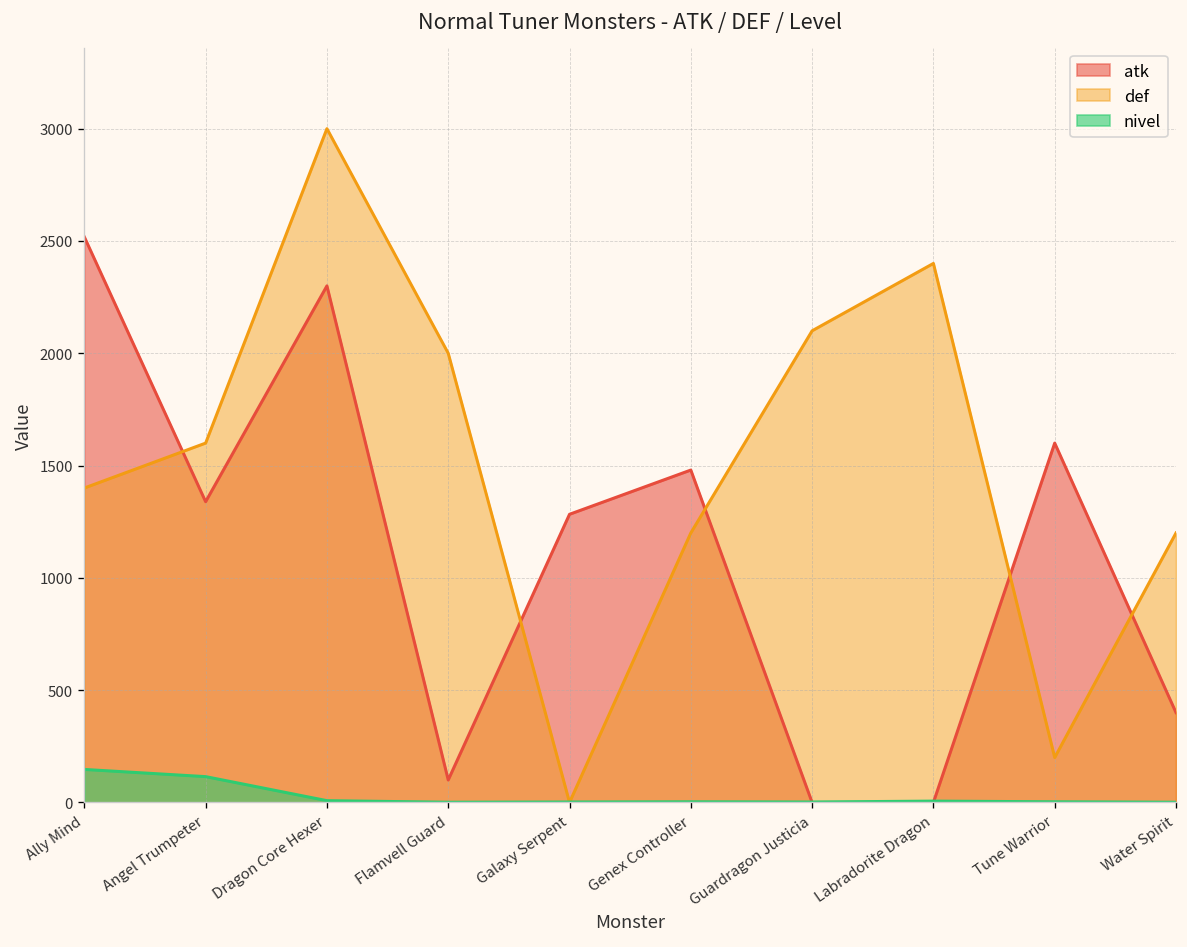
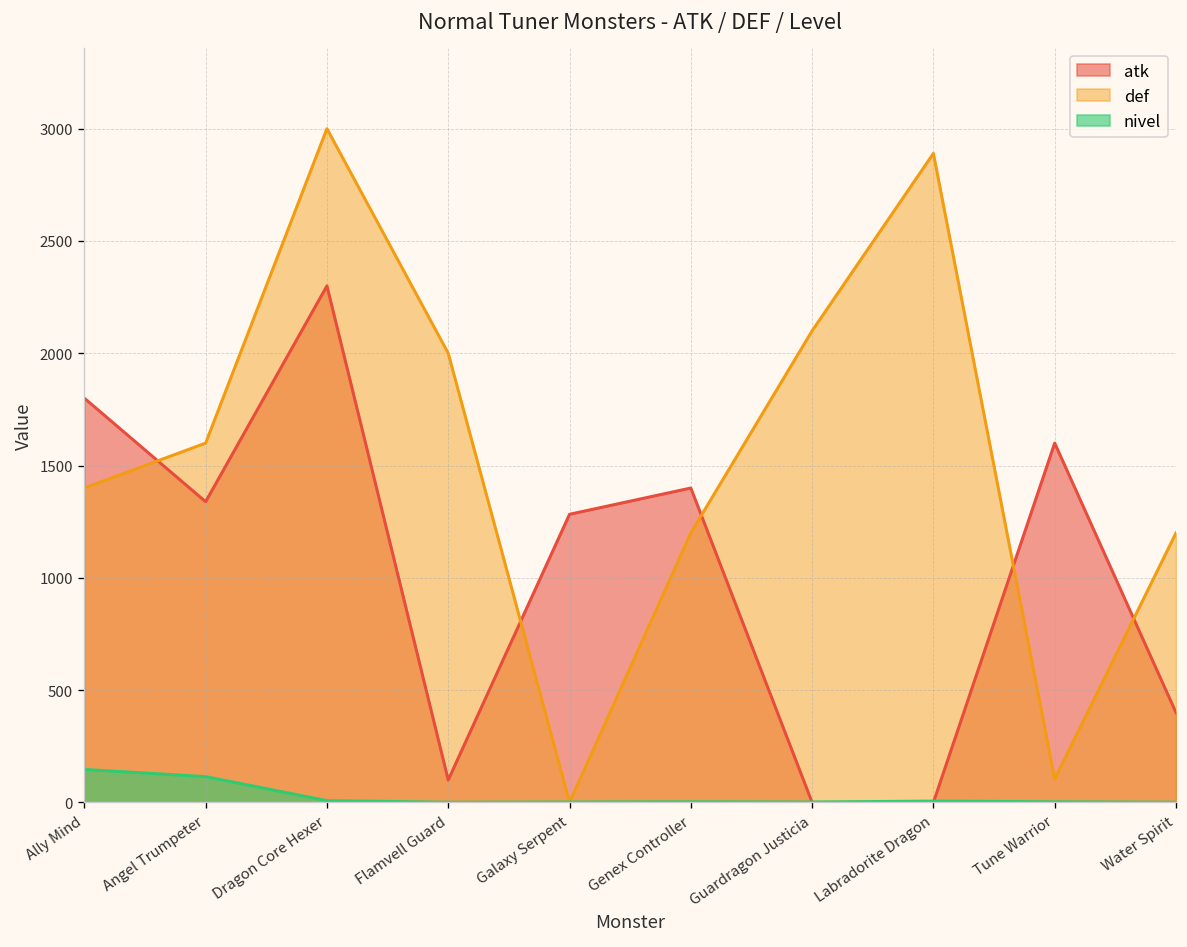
atk, Ally Mind: 2520 -> 1800
atk, Genex Controller: 1480 -> 1400
def, Labradorite Dragon: 2400 -> 2890
def, Tune Warrior: 200 -> 100
